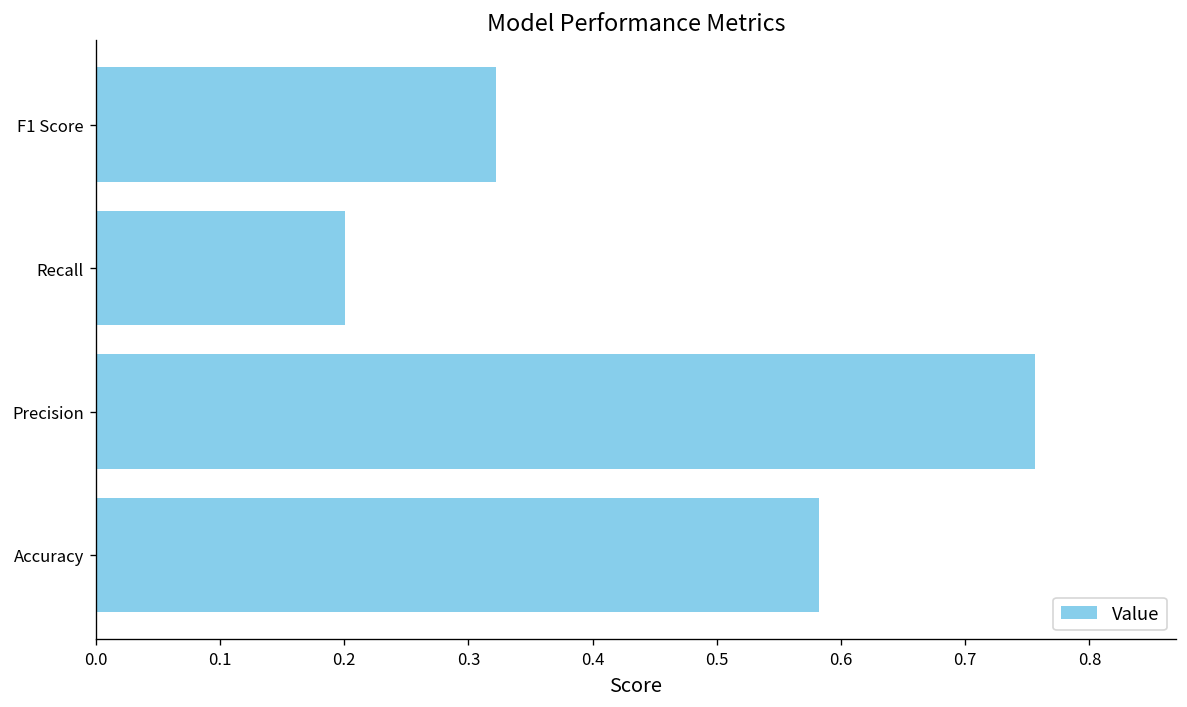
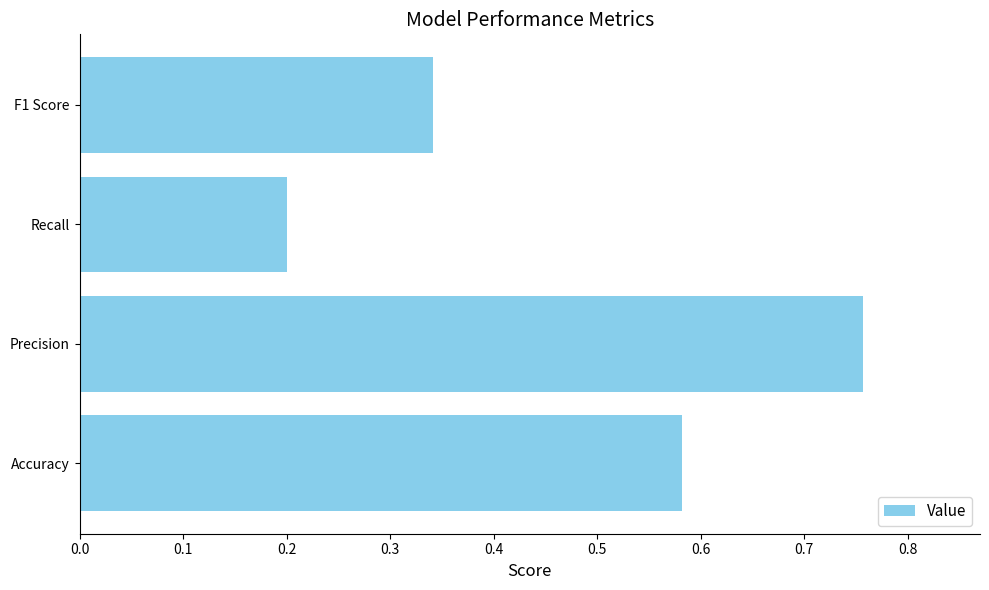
F1 Score: 0.322 -> 0.341
